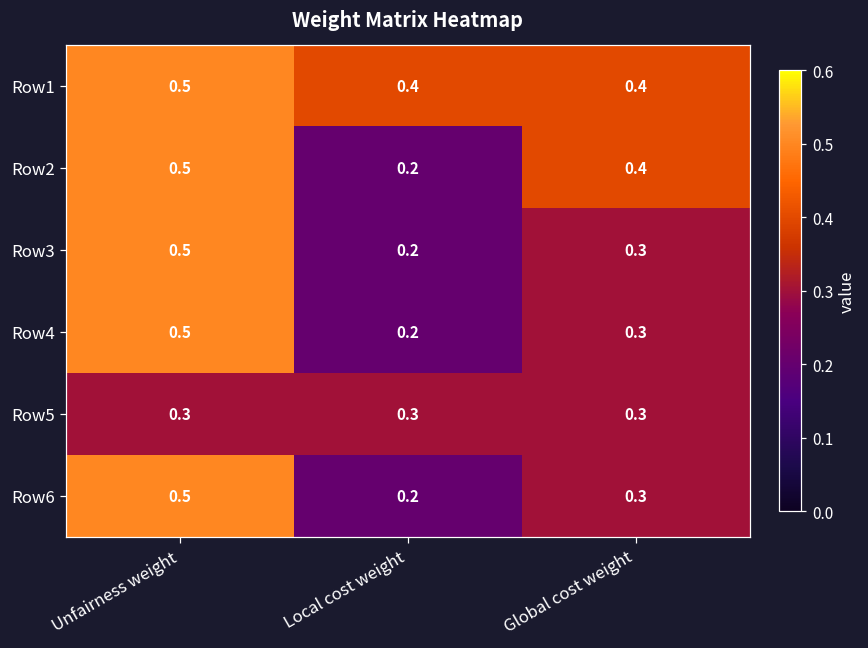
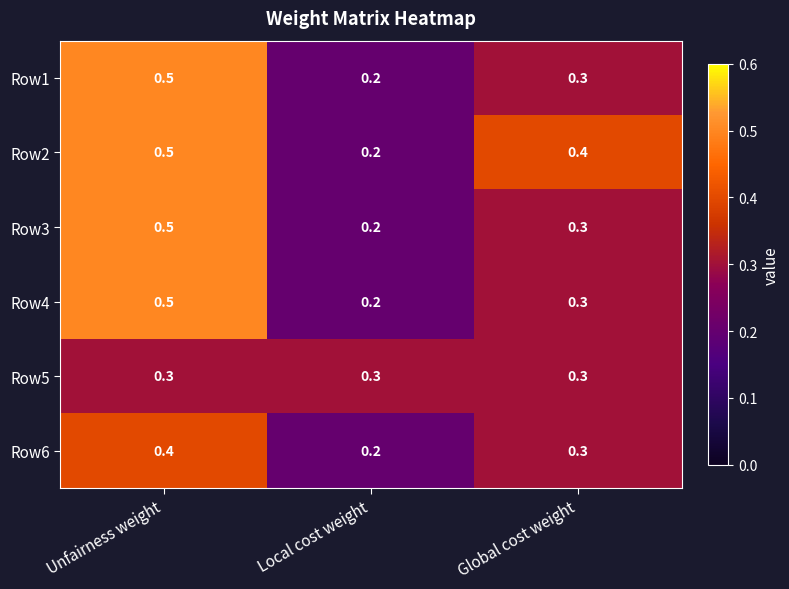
Row1, Local cost weight: 0.4 -> 0.2
Row1, Global cost weight: 0.4 -> 0.3
Row6, Unfairness weight: 0.5 -> 0.4
